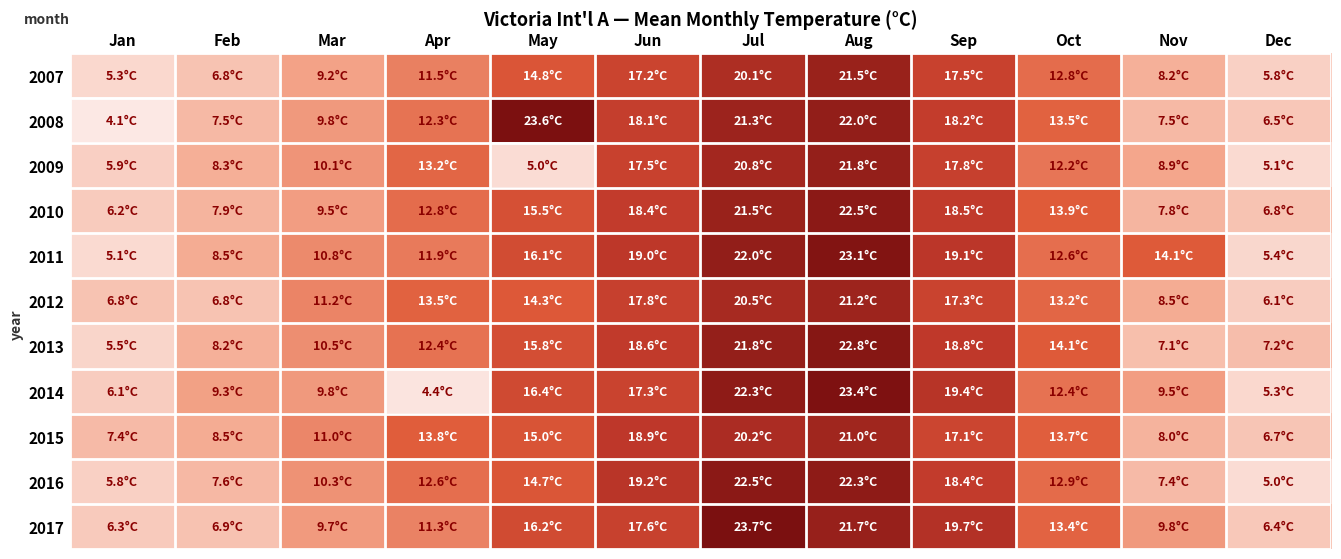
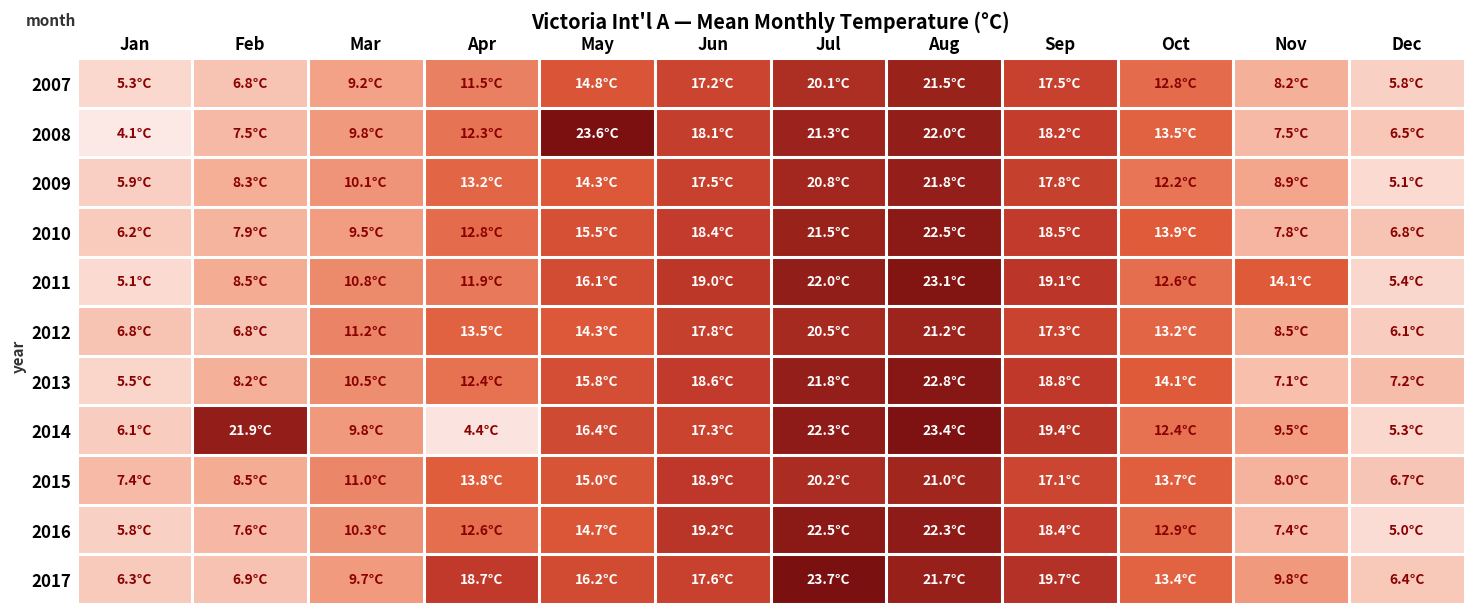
2009, May: 5.0°C -> 14.3°C
2014, Feb: 9.3°C -> 21.9°C
2017, Apr: 11.3°C -> 18.7°C
